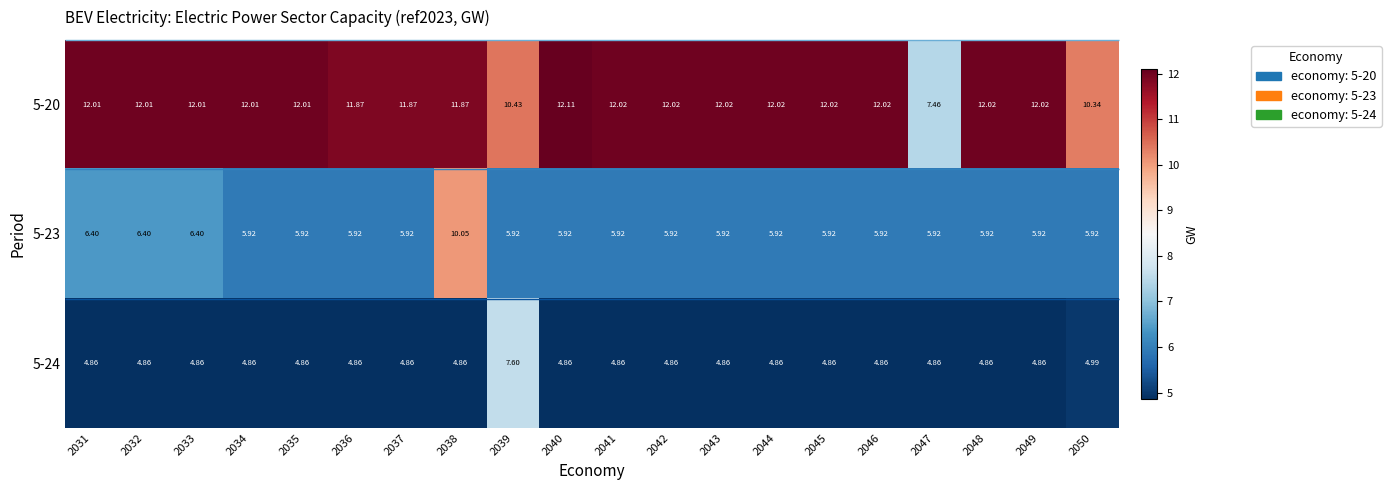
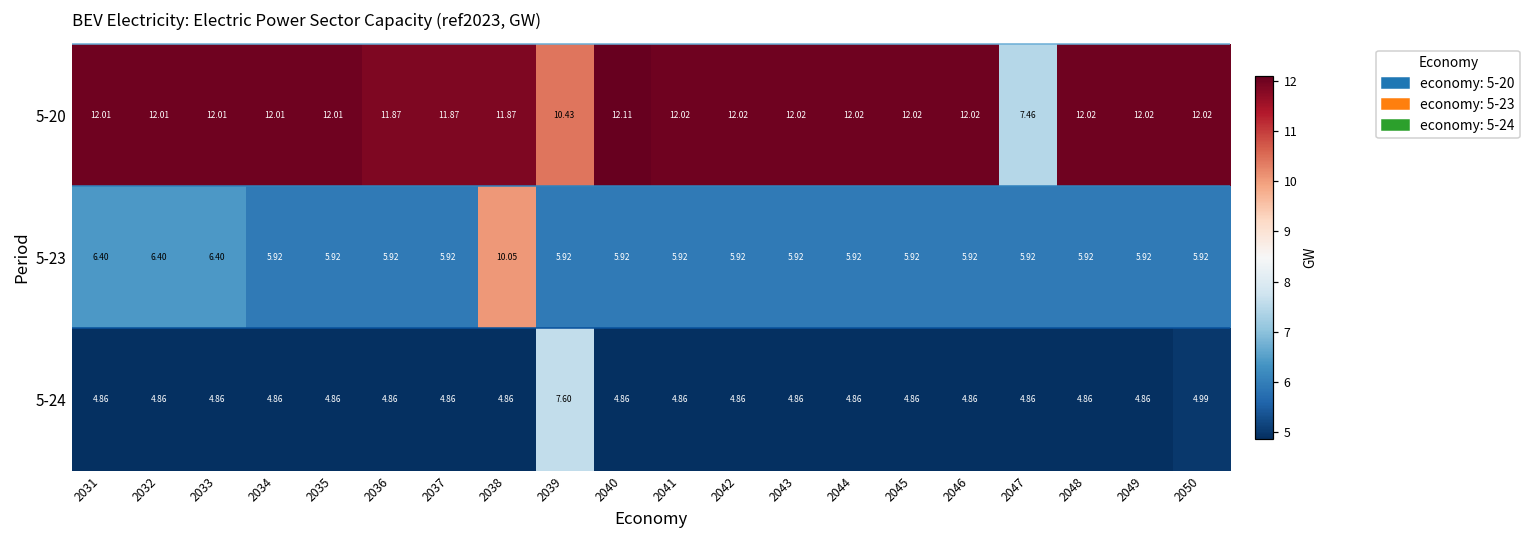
5-20, 2050: 10.34 -> 12.02
